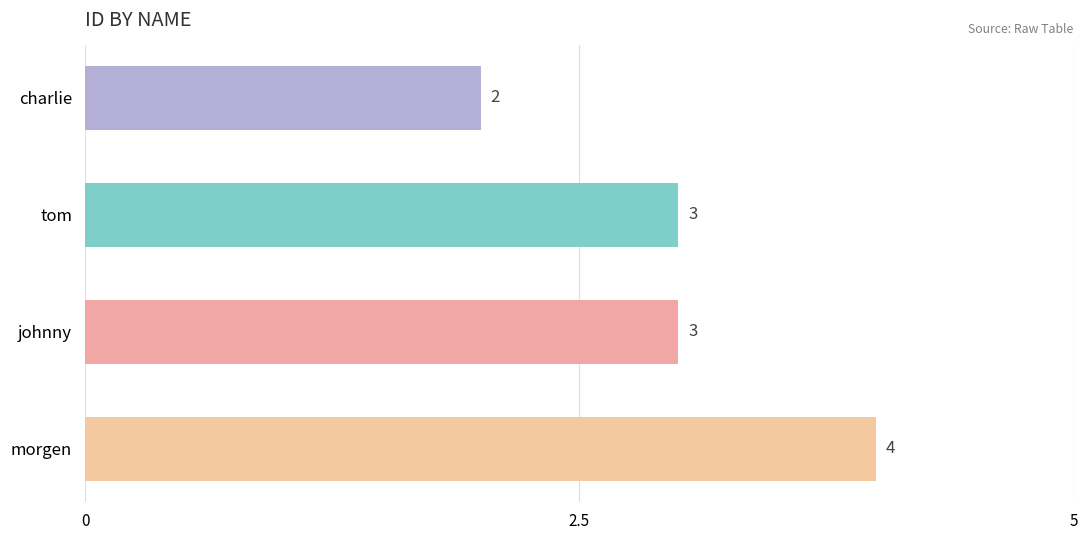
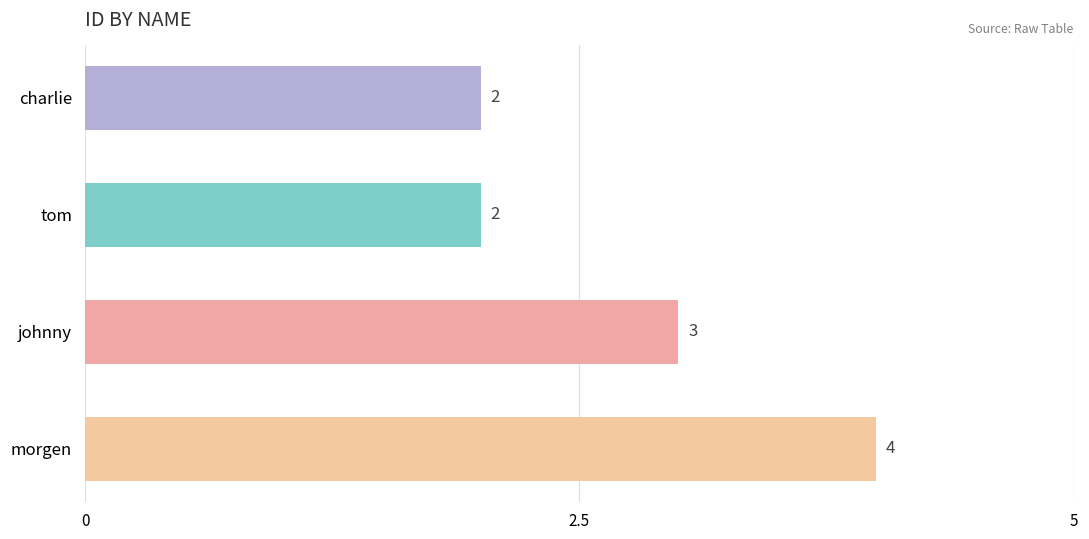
tom: 3 -> 2
